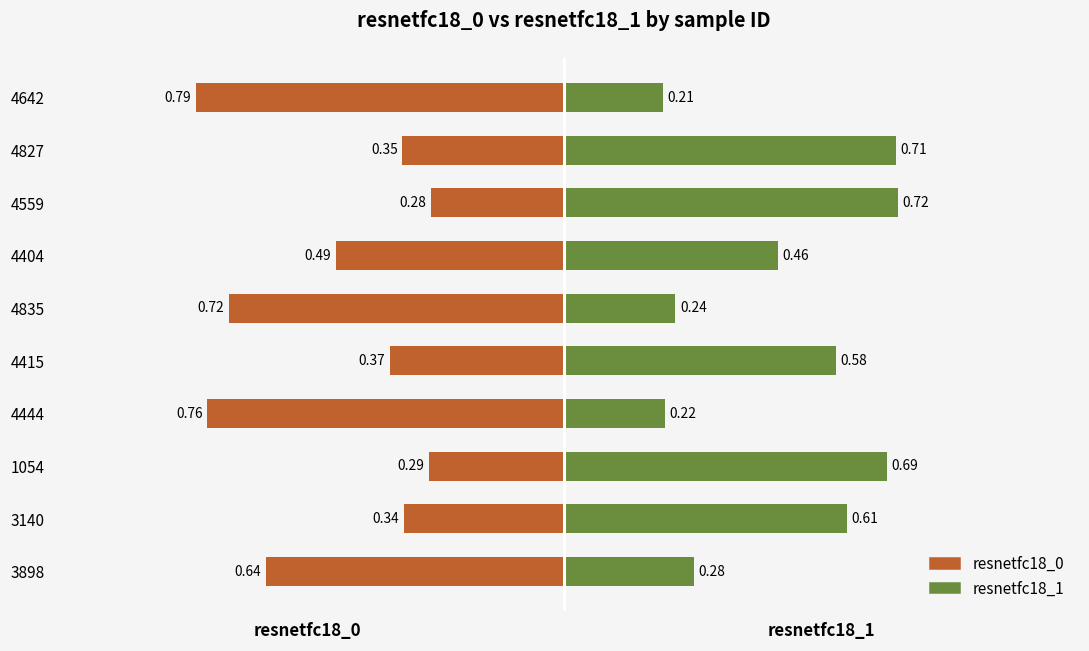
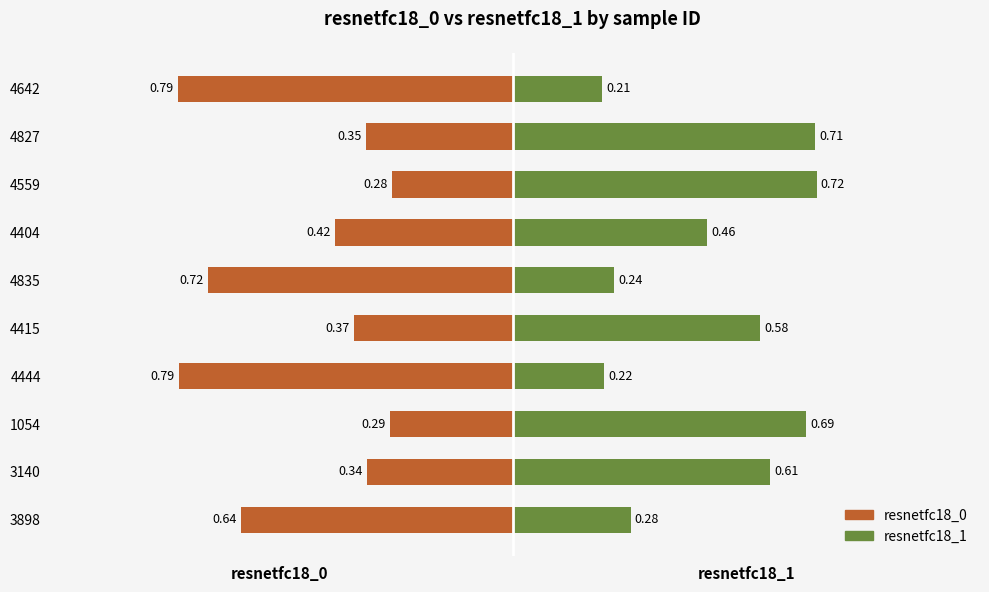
resnetfc18_0, 4404: 0.49 -> 0.42
resnetfc18_0, 4444: 0.76 -> 0.79
